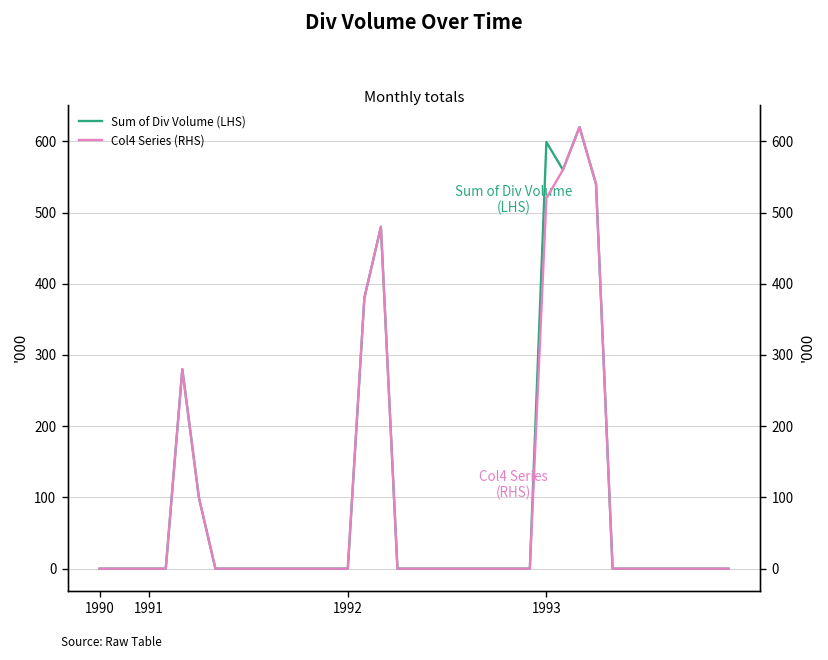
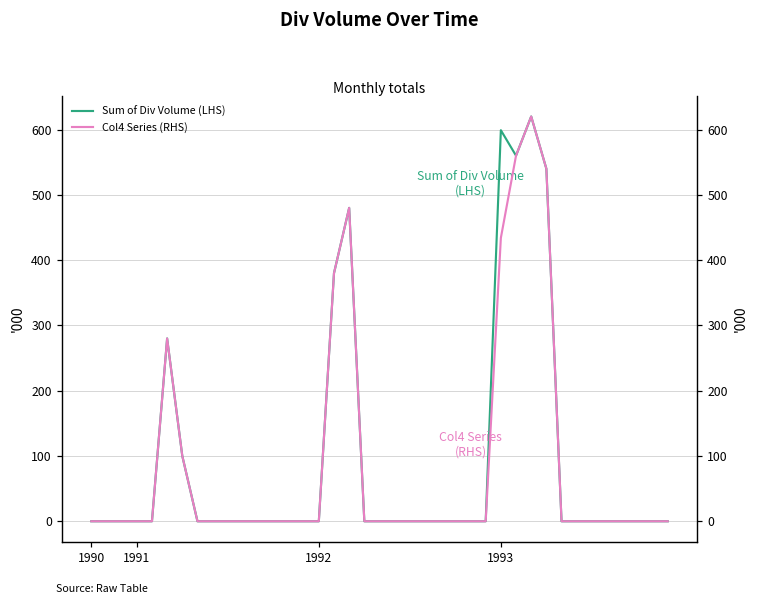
Col4 Series (RHS), 1993: 520 -> 430
